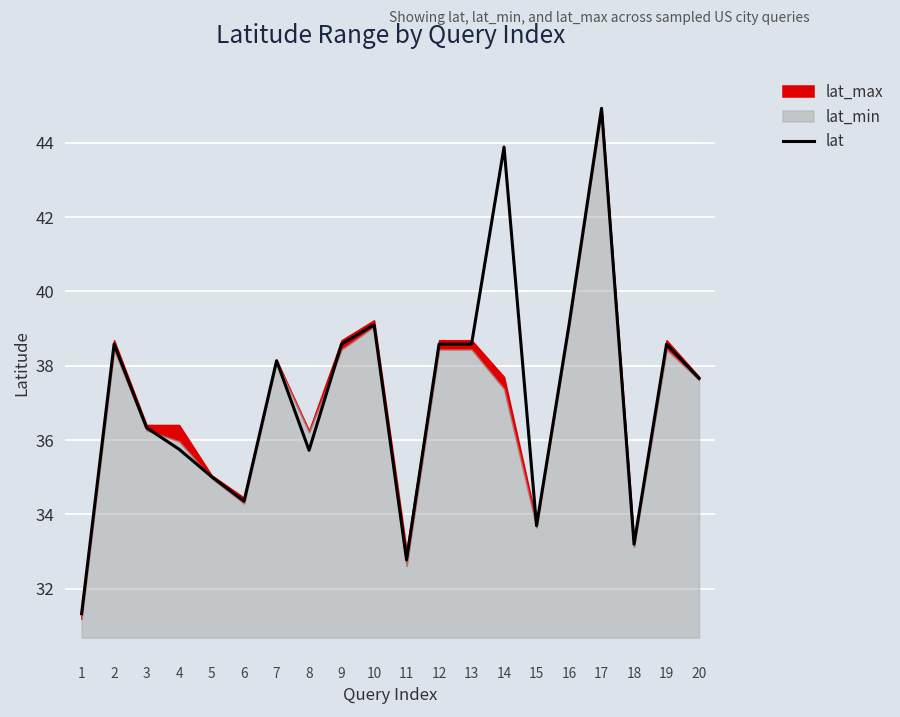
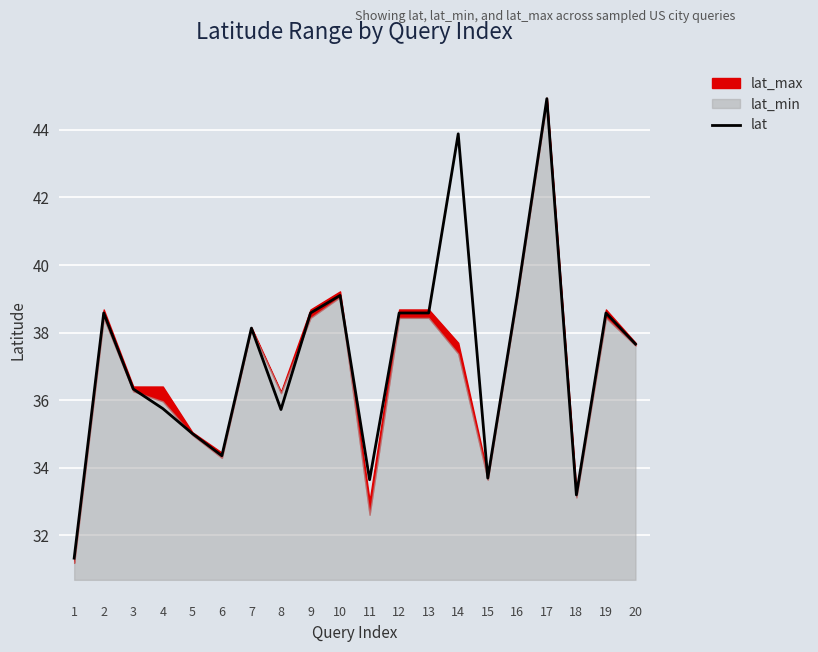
lat, 11: 32.8 -> 33.6
